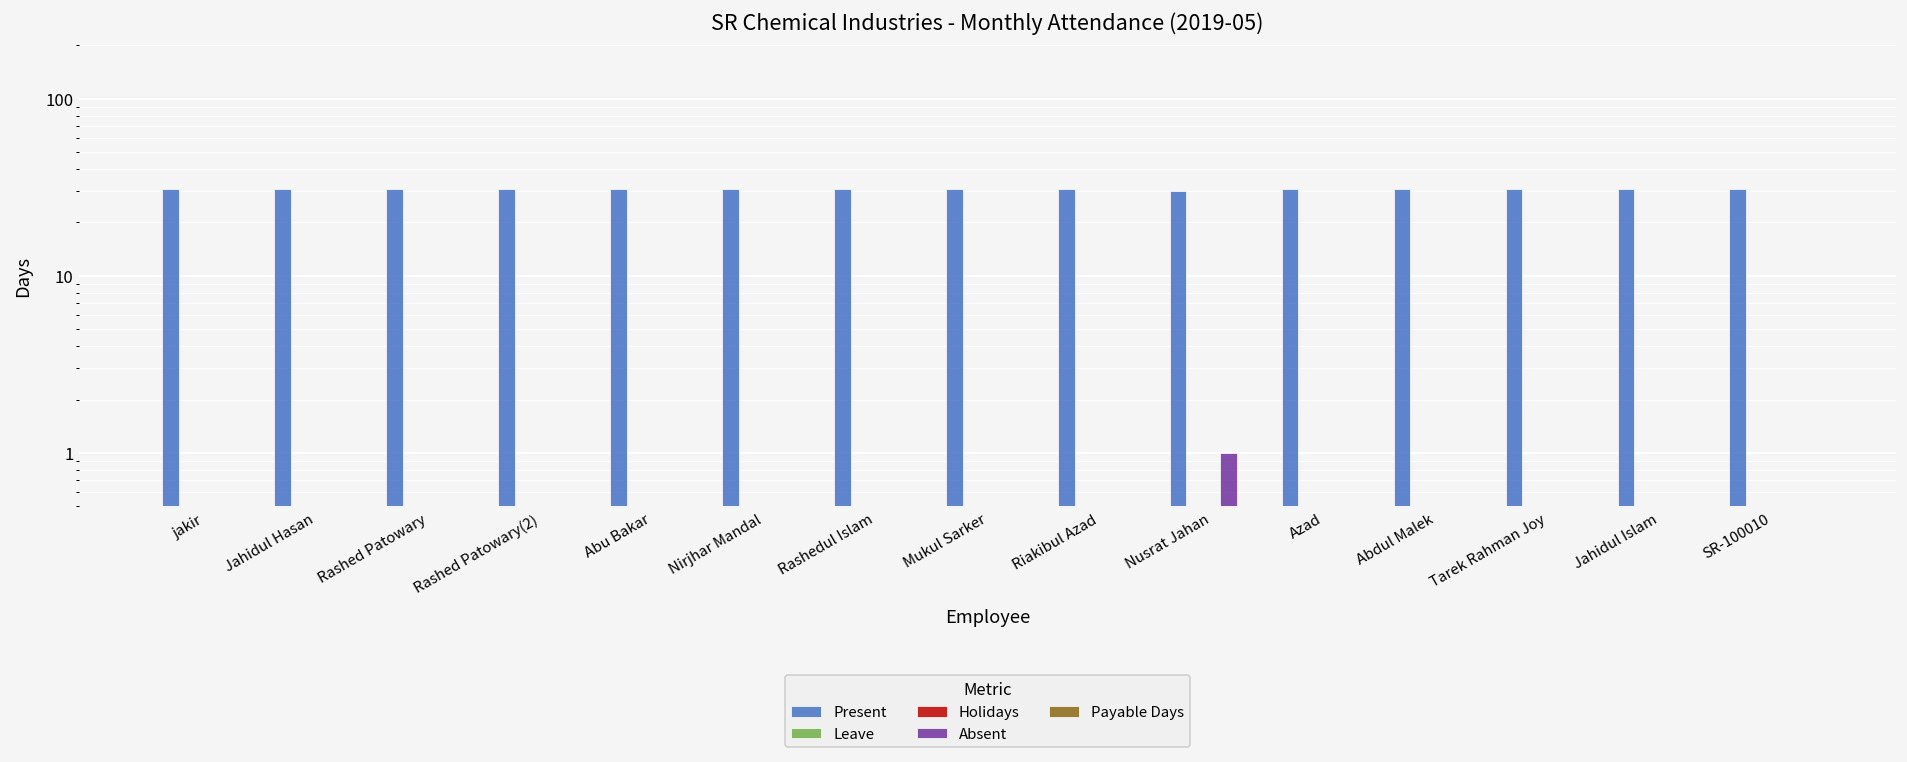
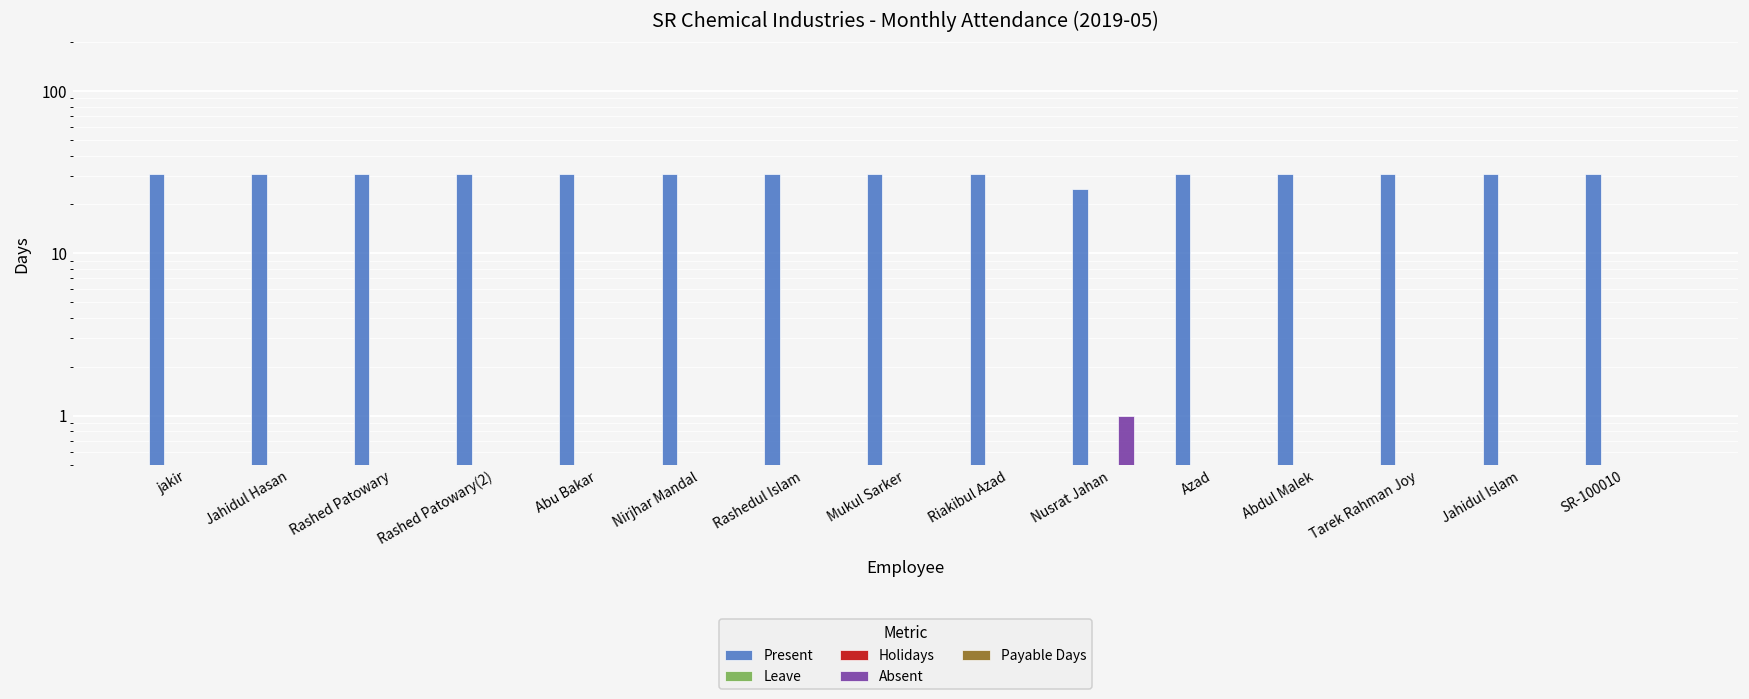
Present, Nusrat Jahan: 30 -> 25
